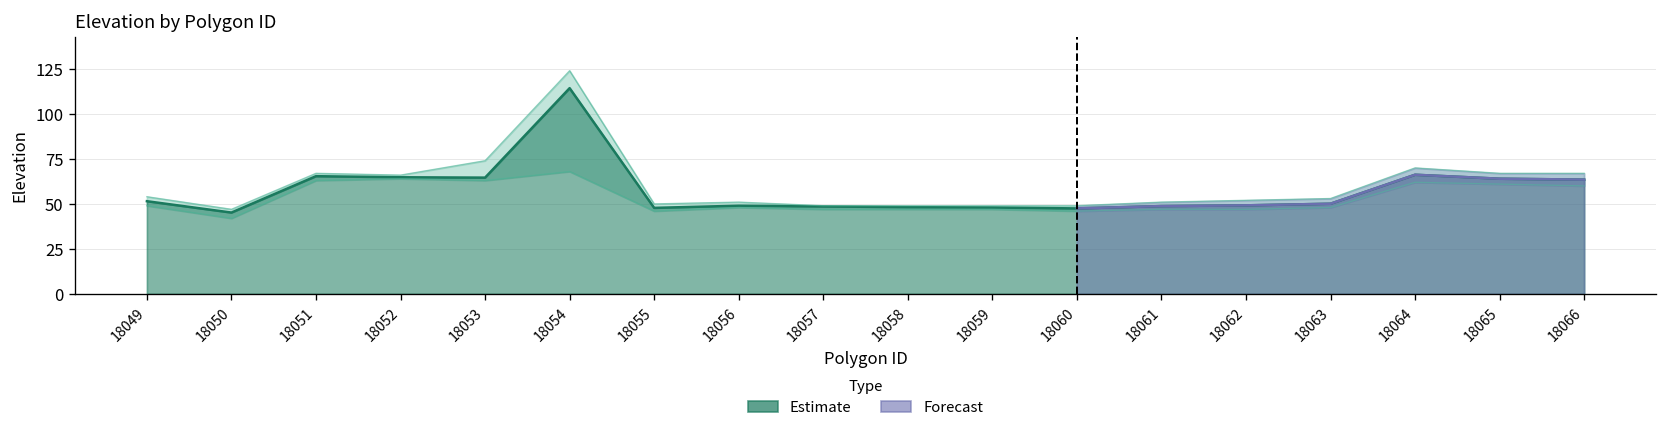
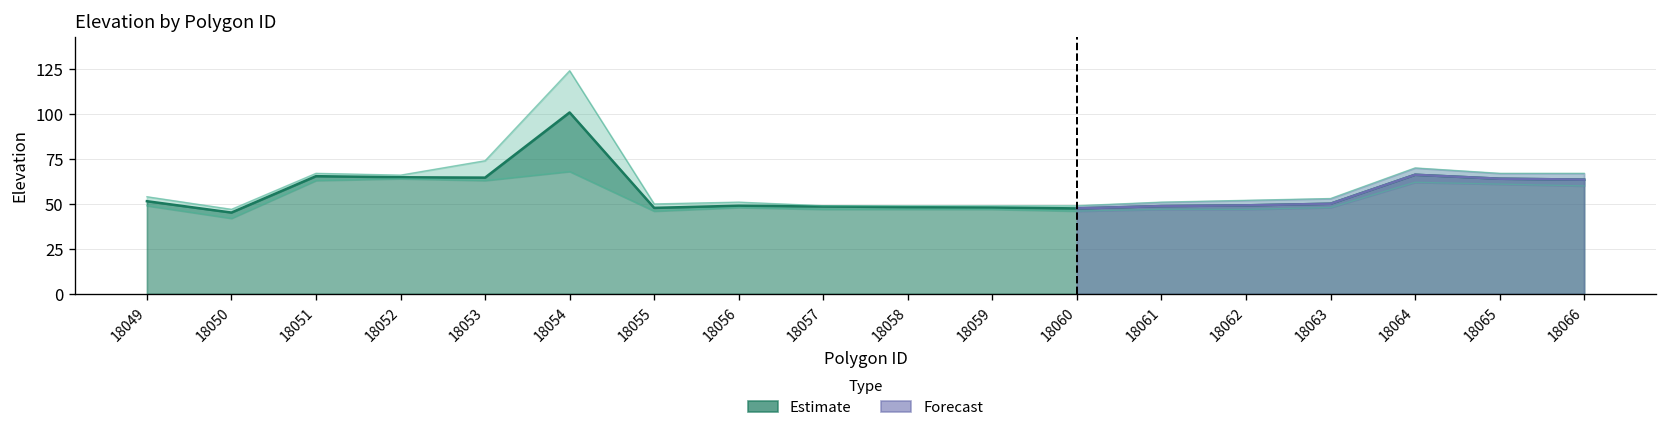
Estimate, 18054: 114 -> 101
